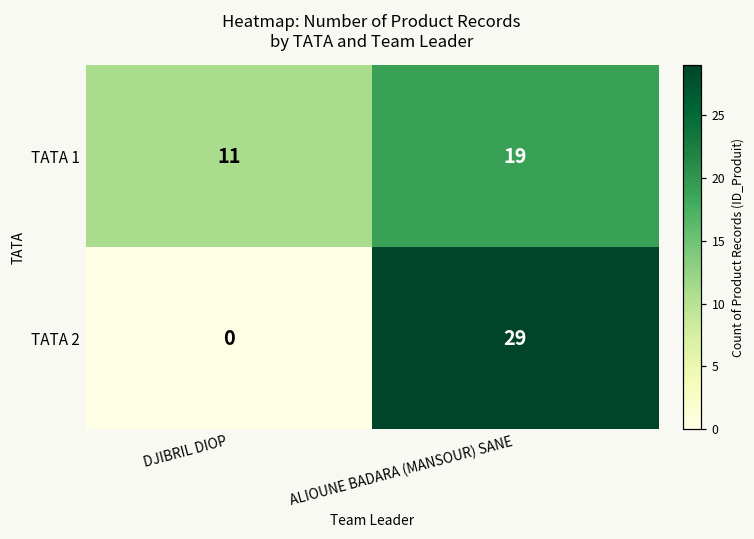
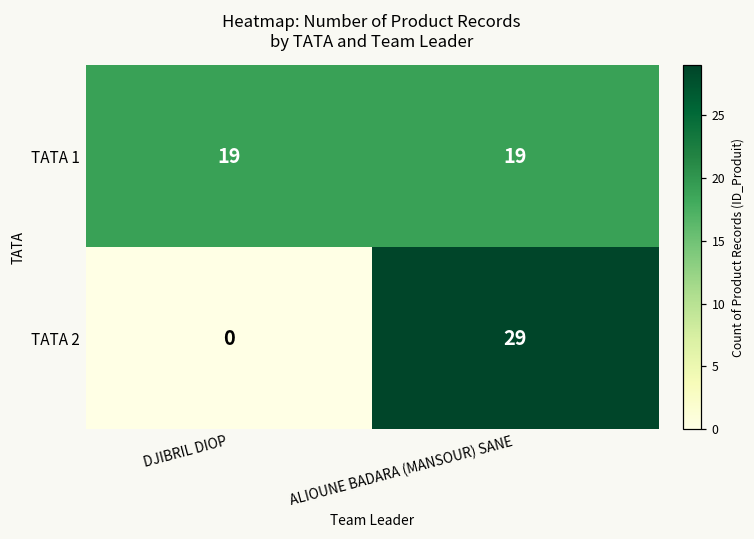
TATA 1, DJIBRIL DIOP: 11 -> 19
